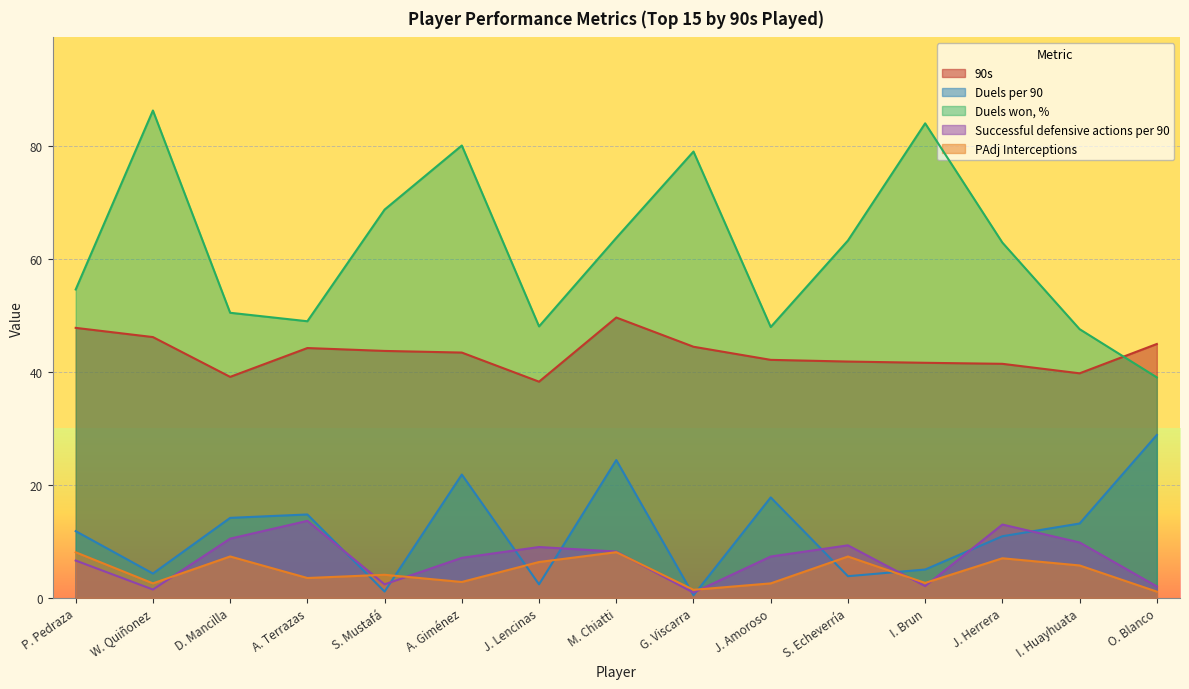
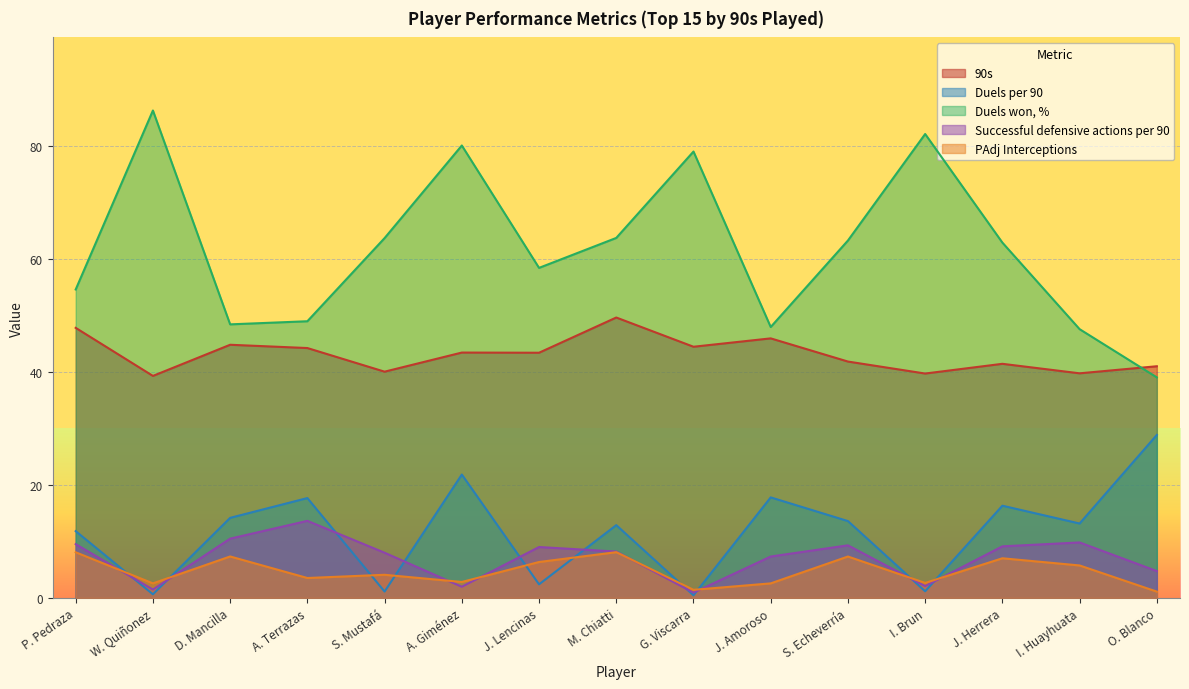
Successful defensive actions per 90, P. Pedraza: 7 -> 10
90s, W. Quiñonez: 46 -> 39
Duels per 90, W. Quiñonez: 4 -> 1
90s, D. Mancilla: 39 -> 45
Duels won, %, D. Mancilla: 50 -> 48
Duels per 90, A. Terrazas: 15 -> 18
90s, S. Mustafá: 44 -> 40
Duels won, %, S. Mustafá: 69 -> 64
Successful defensive actions per 90, S. Mustafá: 2 -> 8
Successful defensive actions per 90, A. Giménez: 7 -> 2
90s, J. Lencinas: 38 -> 43
Duels won, %, J. Lencinas: 48 -> 58
Duels per 90, M. Chiatti: 24 -> 13
90s, J. Amoroso: 42 -> 46
Duels per 90, S. Echeverría: 4 -> 14
90s, I. Brun: 42 -> 40
Duels per 90, I. Brun: 5 -> 1
Duels won, %, I. Brun: 84 -> 82
Duels per 90, J. Herrera: 11 -> 16
Successful defensive actions per 90, J. Herrera: 13 -> 9
90s, O. Blanco: 45 -> 41
Successful defensive actions per 90, O. Blanco: 2 -> 5
